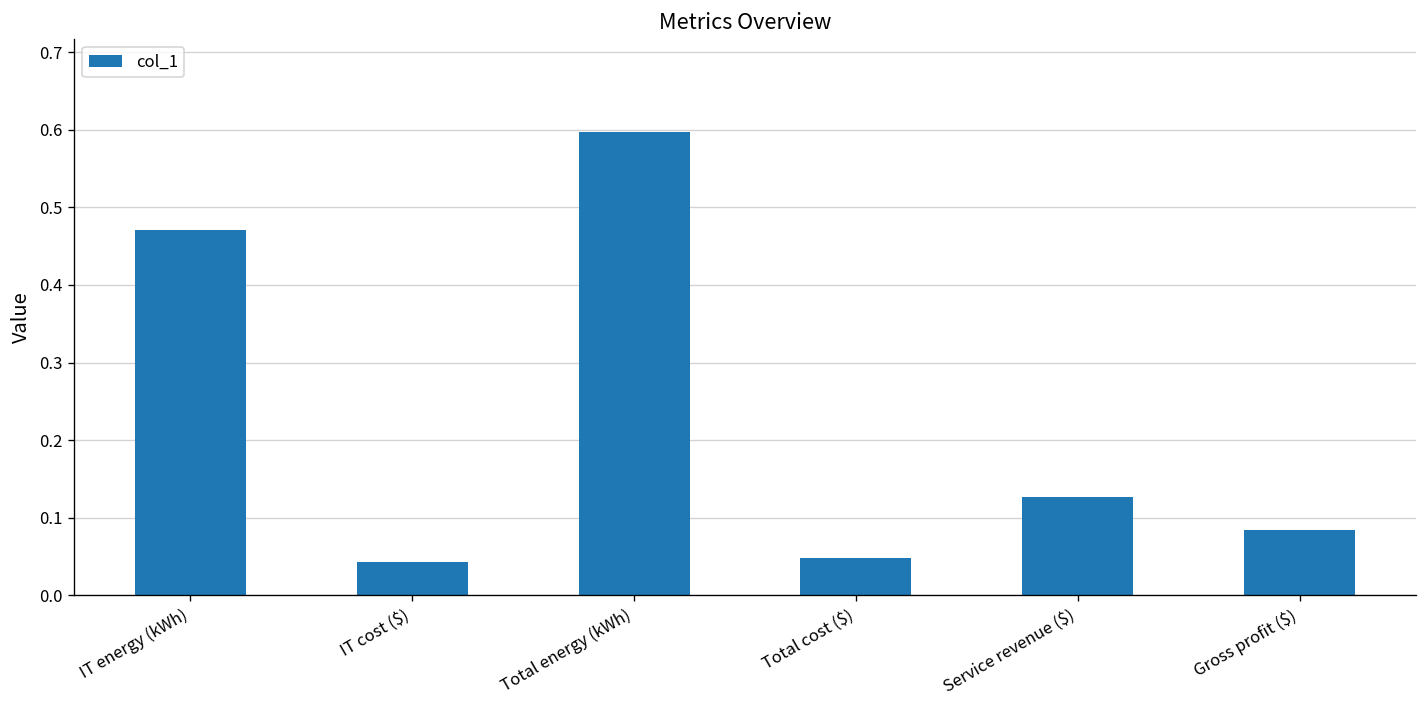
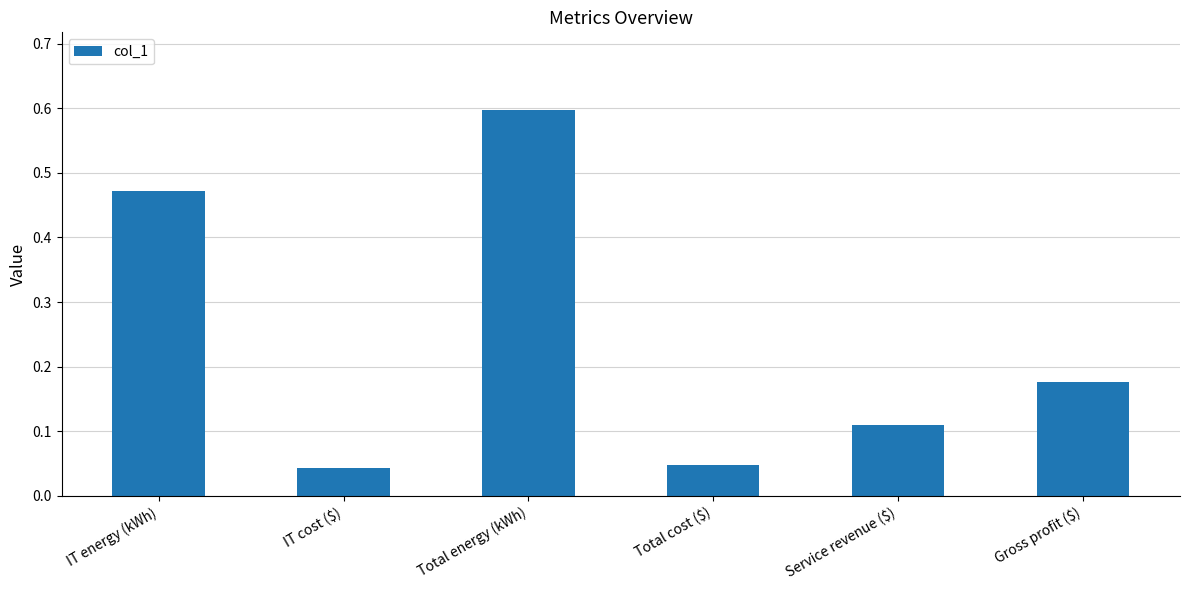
Service revenue ($): 0.13 -> 0.11
Gross profit ($): 0.08 -> 0.18
